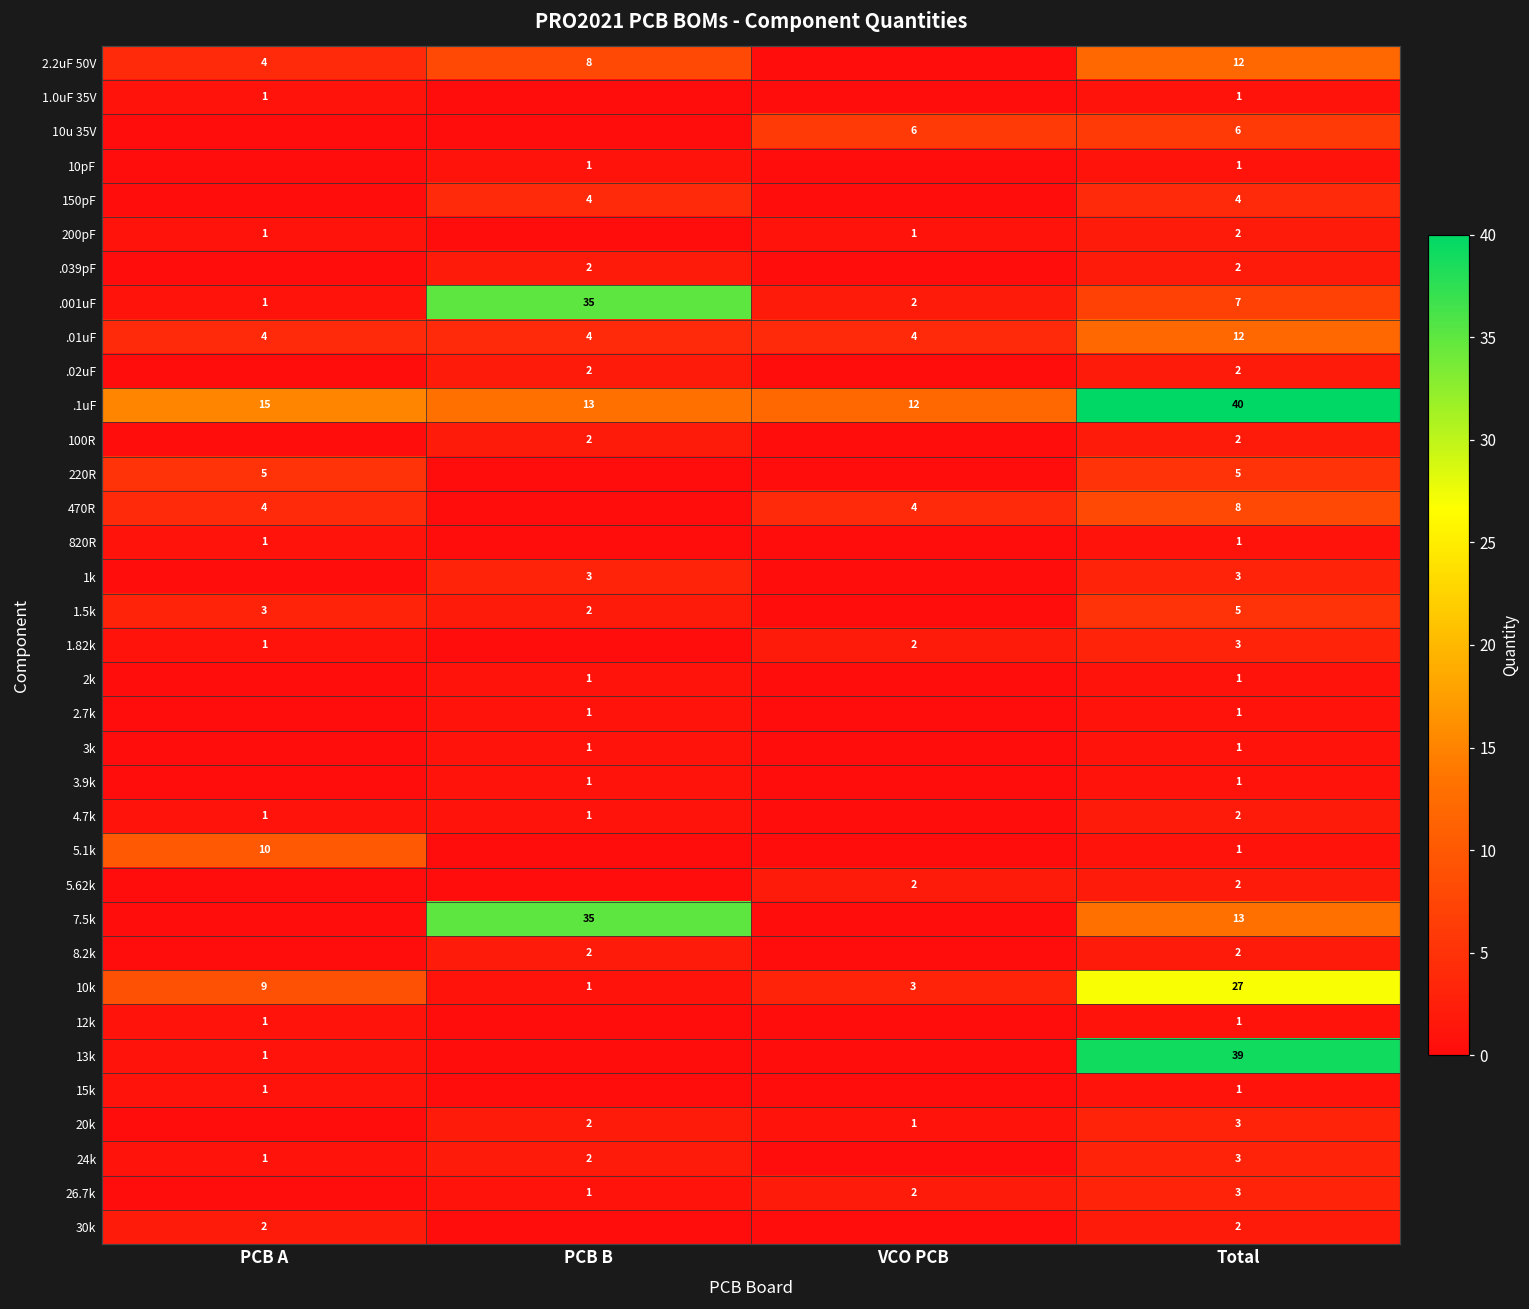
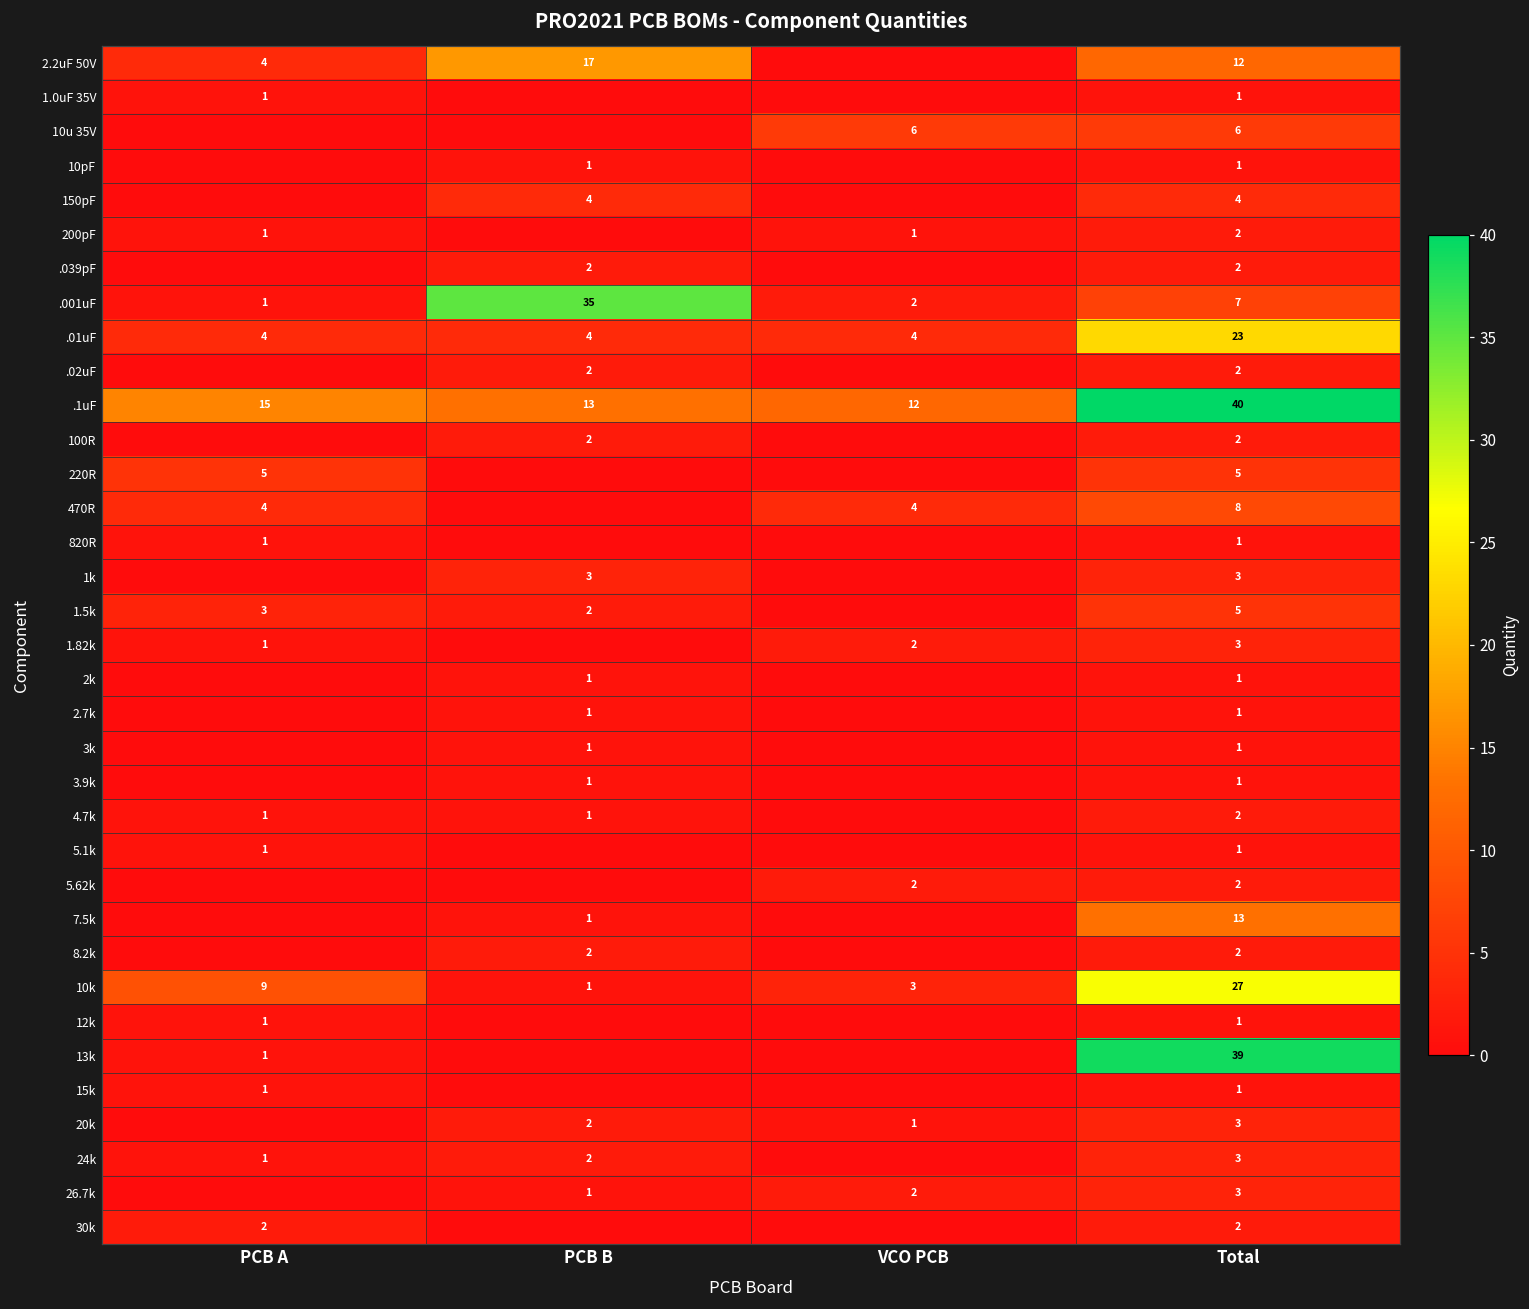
2.2uF 50V, PCB B: 8 -> 17
.01uF, Total: 12 -> 23
5.1k, PCB A: 10 -> 1
7.5k, PCB B: 35 -> 1
